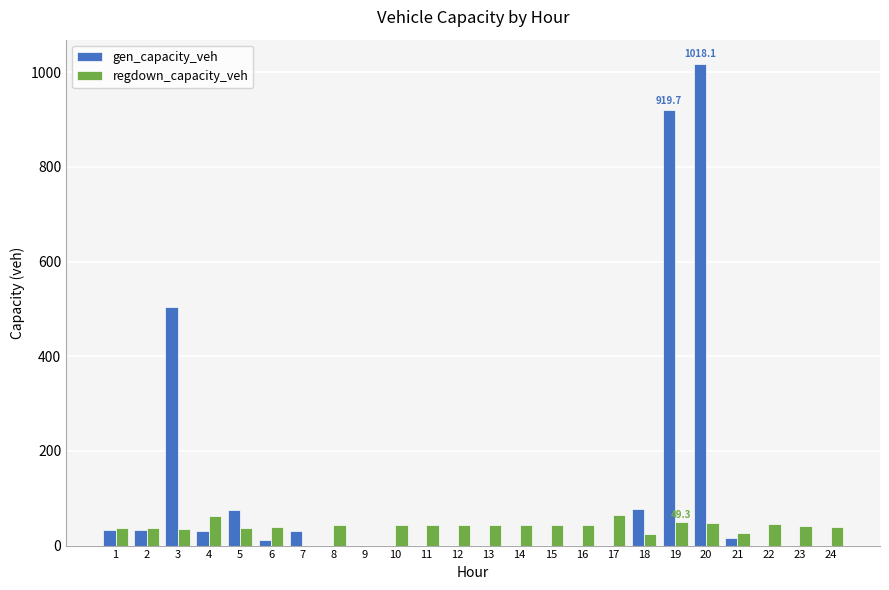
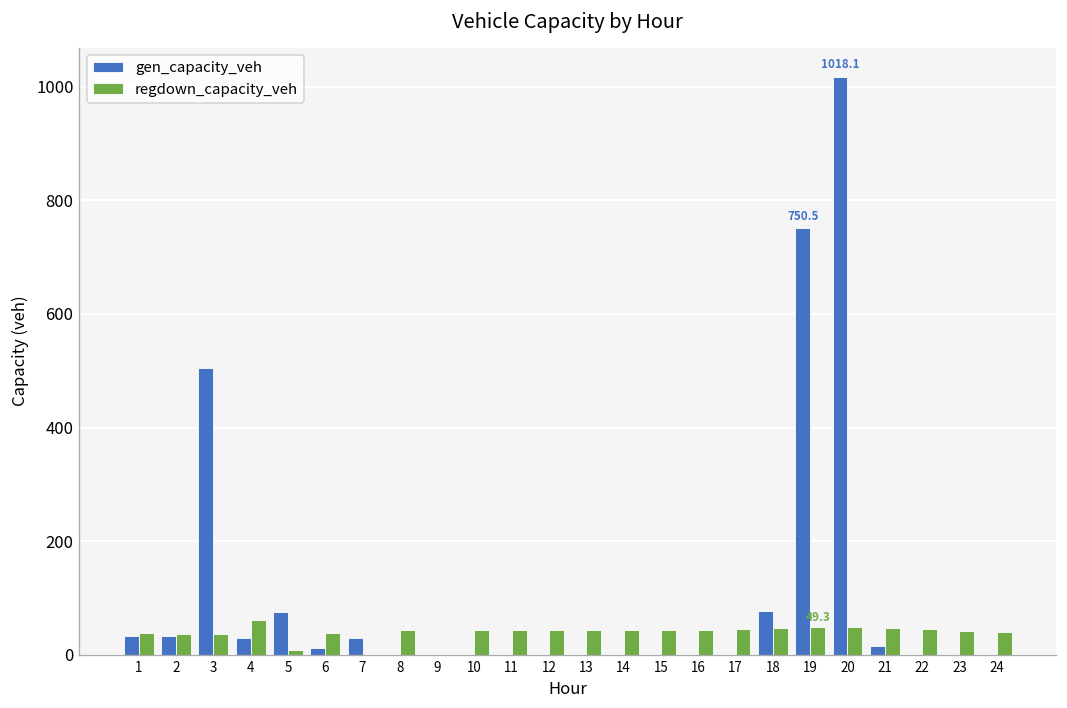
regdown_capacity_veh, 5: 40 -> 10
regdown_capacity_veh, 17: 60 -> 40
regdown_capacity_veh, 18: 20 -> 50
gen_capacity_veh, 19: 919.7 -> 750.5
regdown_capacity_veh, 21: 30 -> 50
